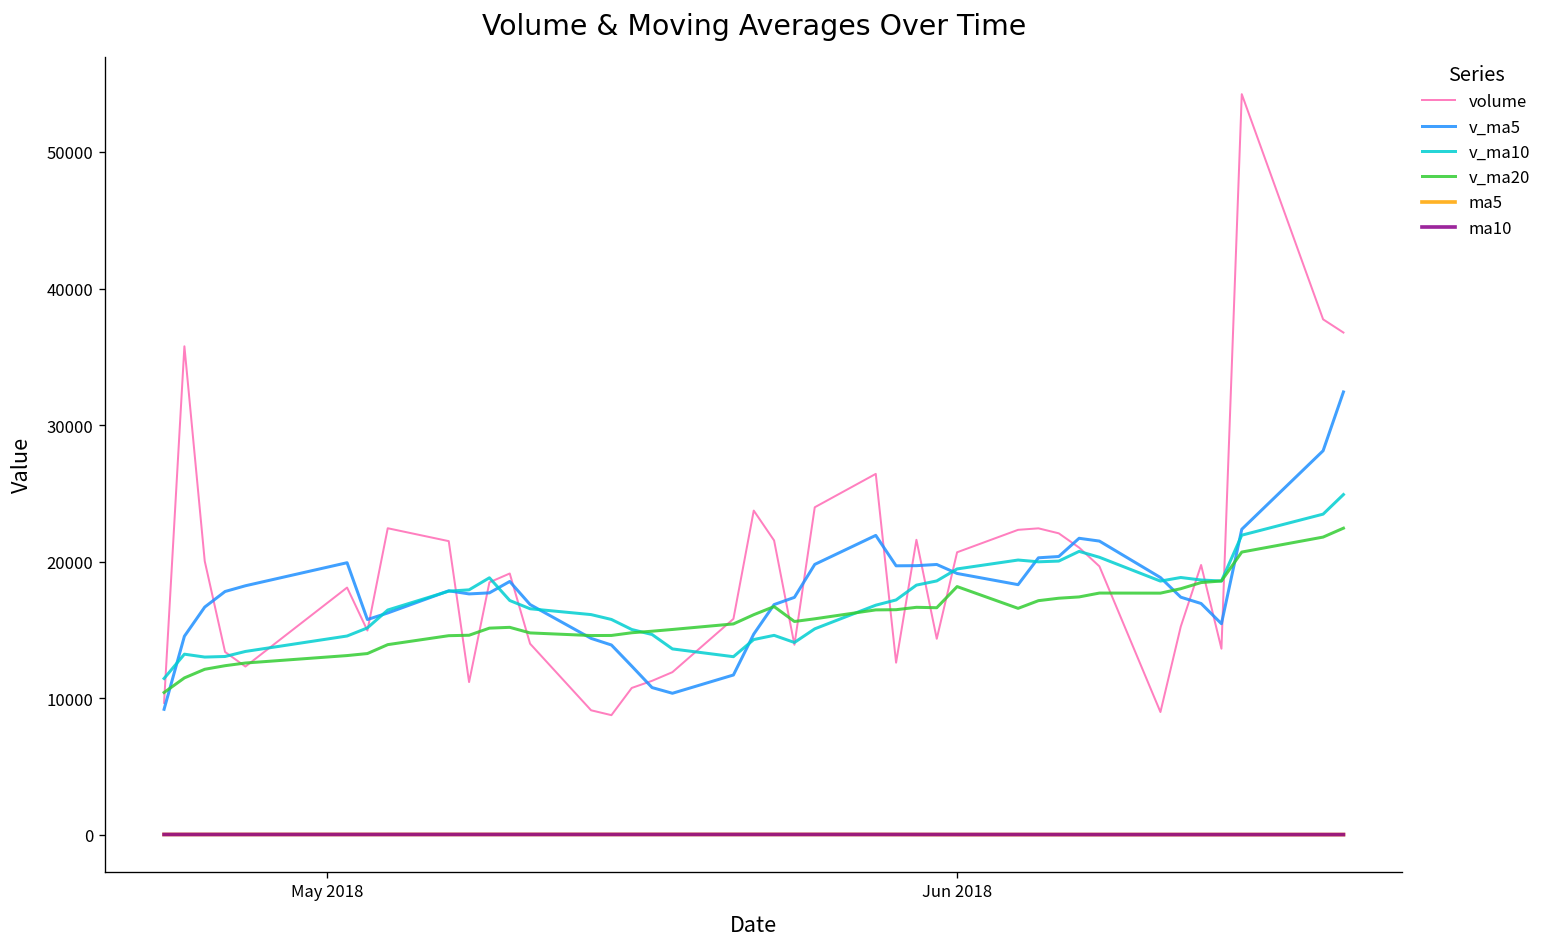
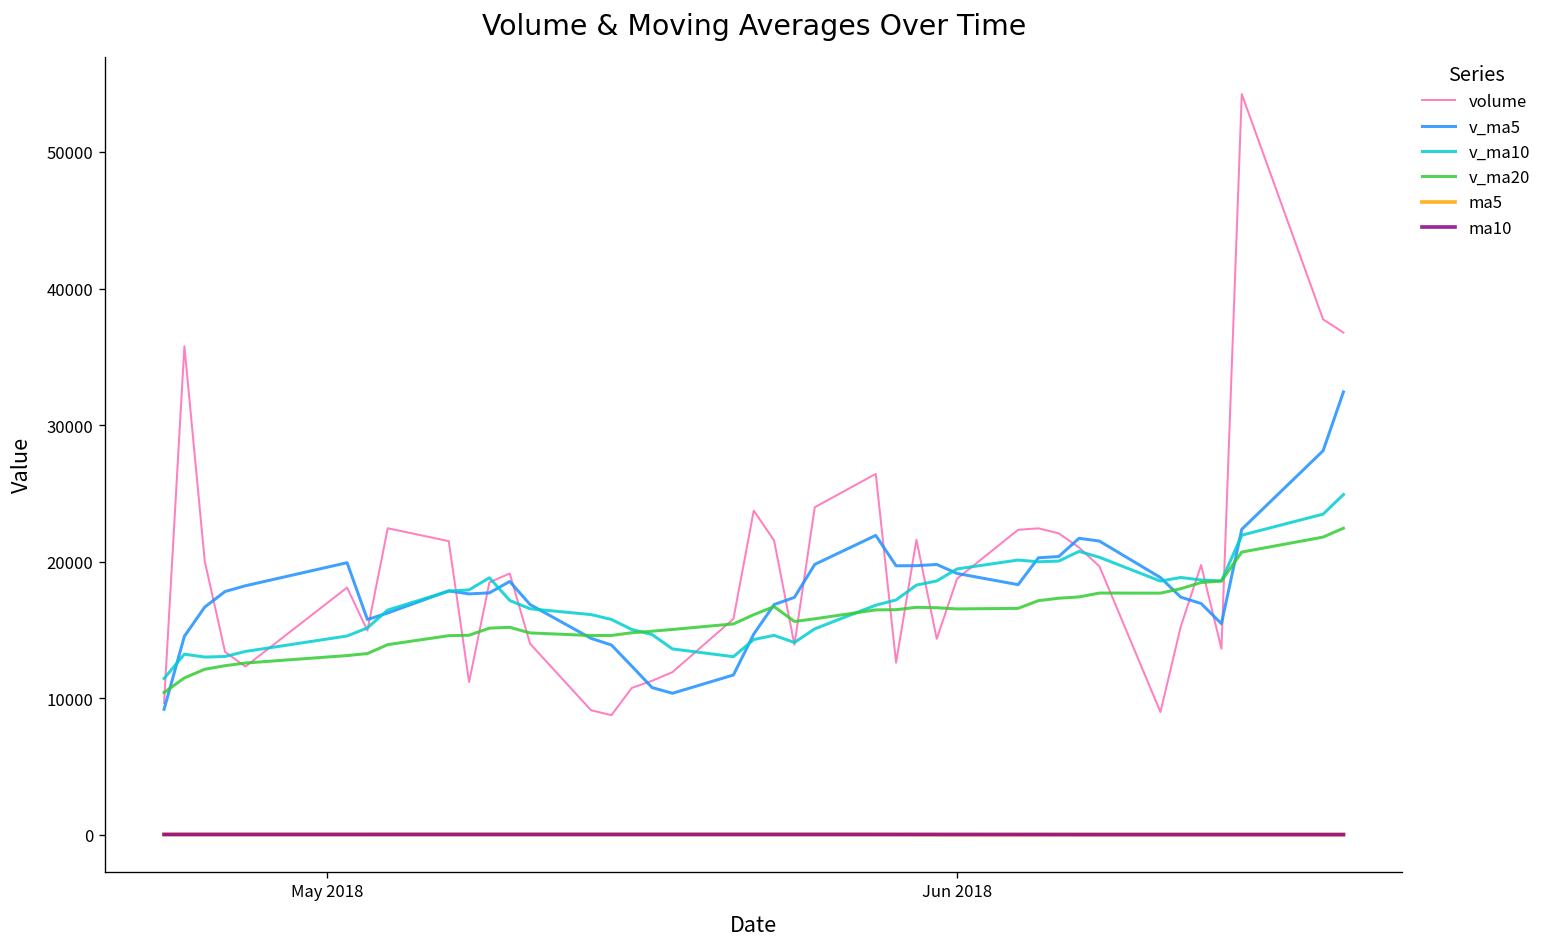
volume, Jun 2018: 20700 -> 18700
v_ma20, Jun 2018: 18200 -> 16500
